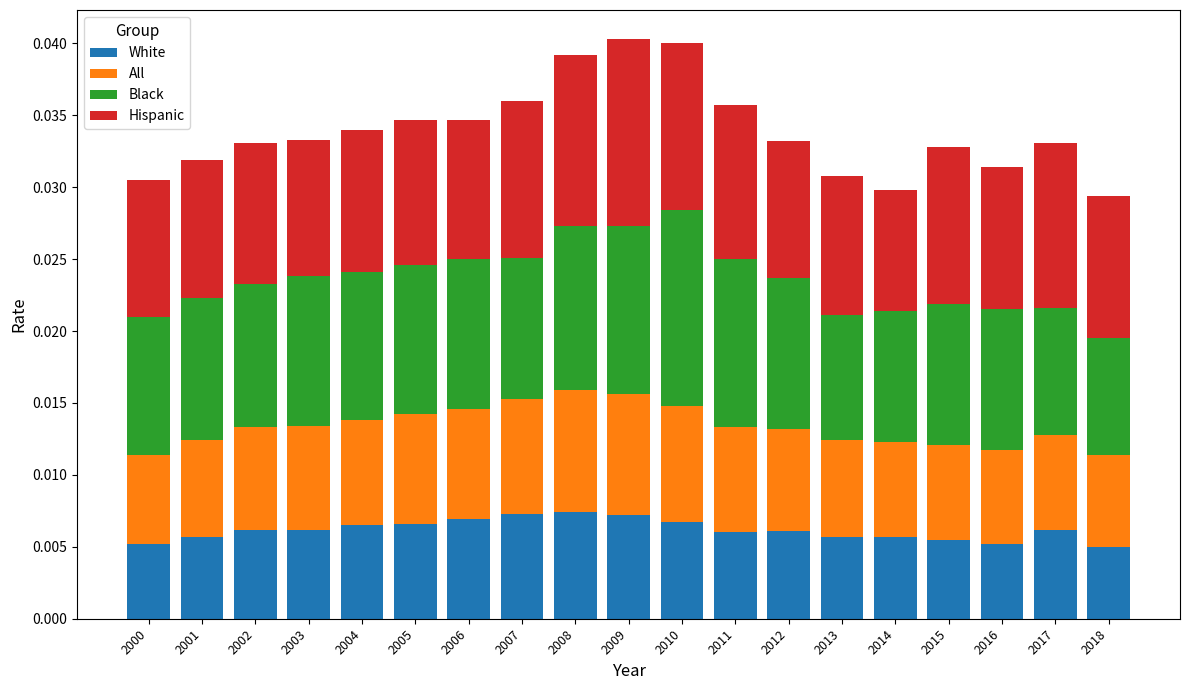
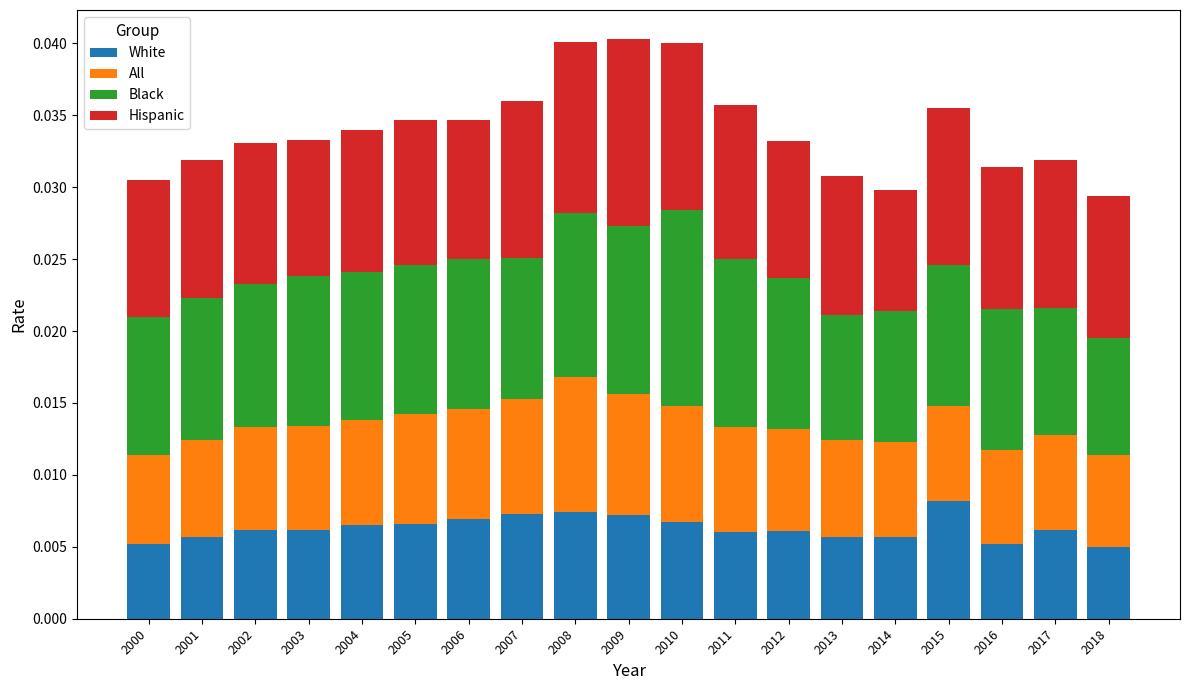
All, 2008: 0.0085 -> 0.0094
White, 2015: 0.0055 -> 0.0082
Hispanic, 2017: 0.0115 -> 0.0103
